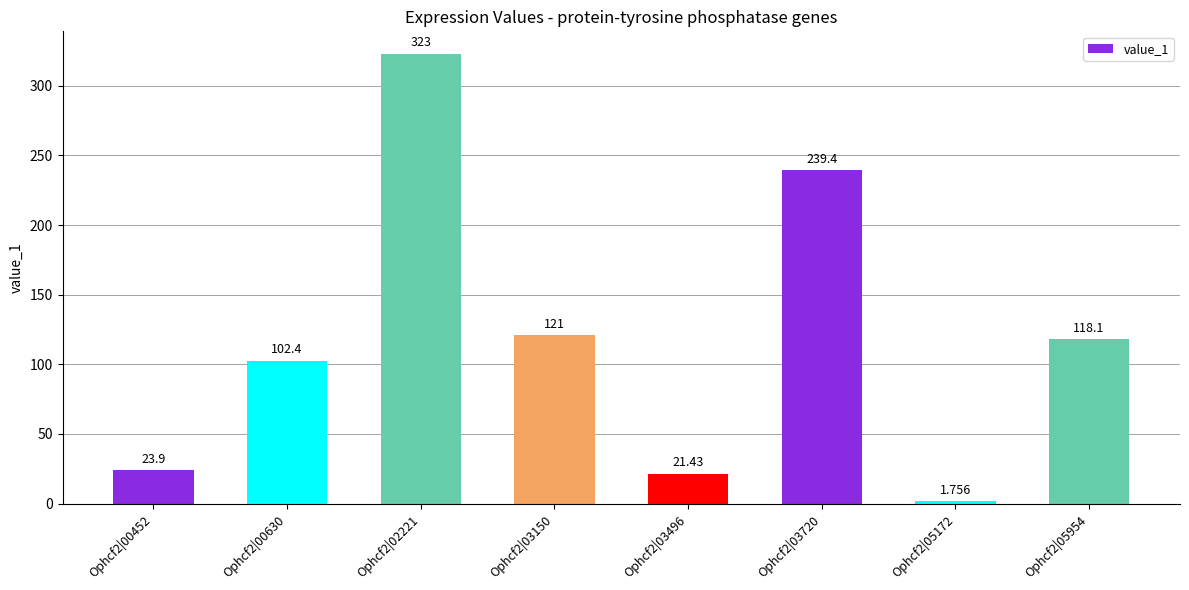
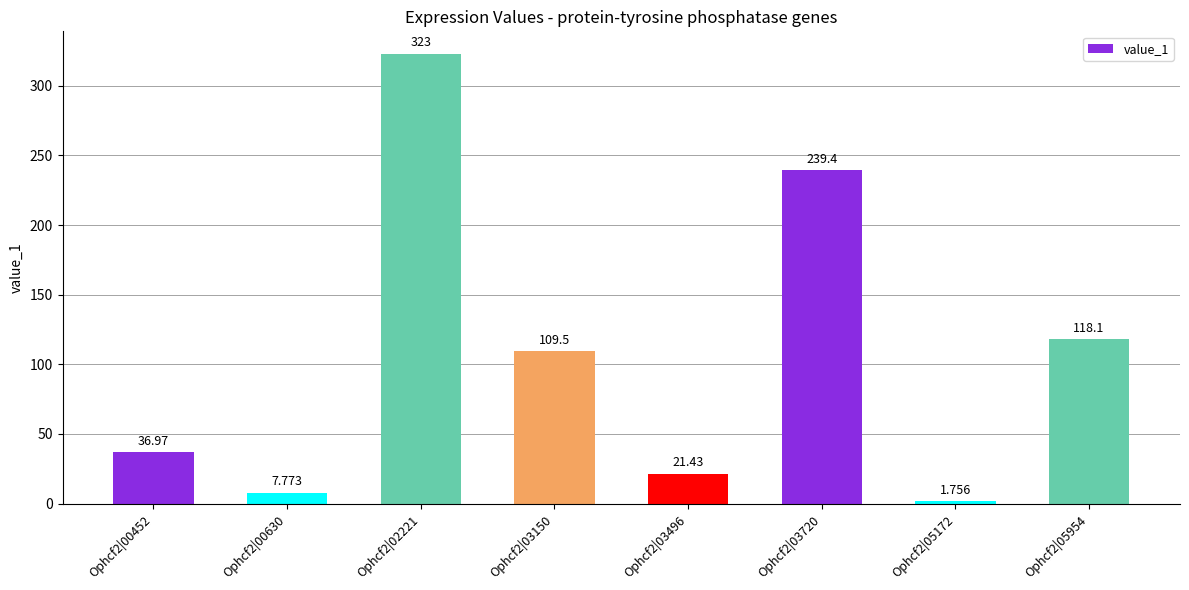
Ophcf2|00452: 23.9 -> 36.97
Ophcf2|00630: 102.4 -> 7.773
Ophcf2|03150: 121 -> 109.5
